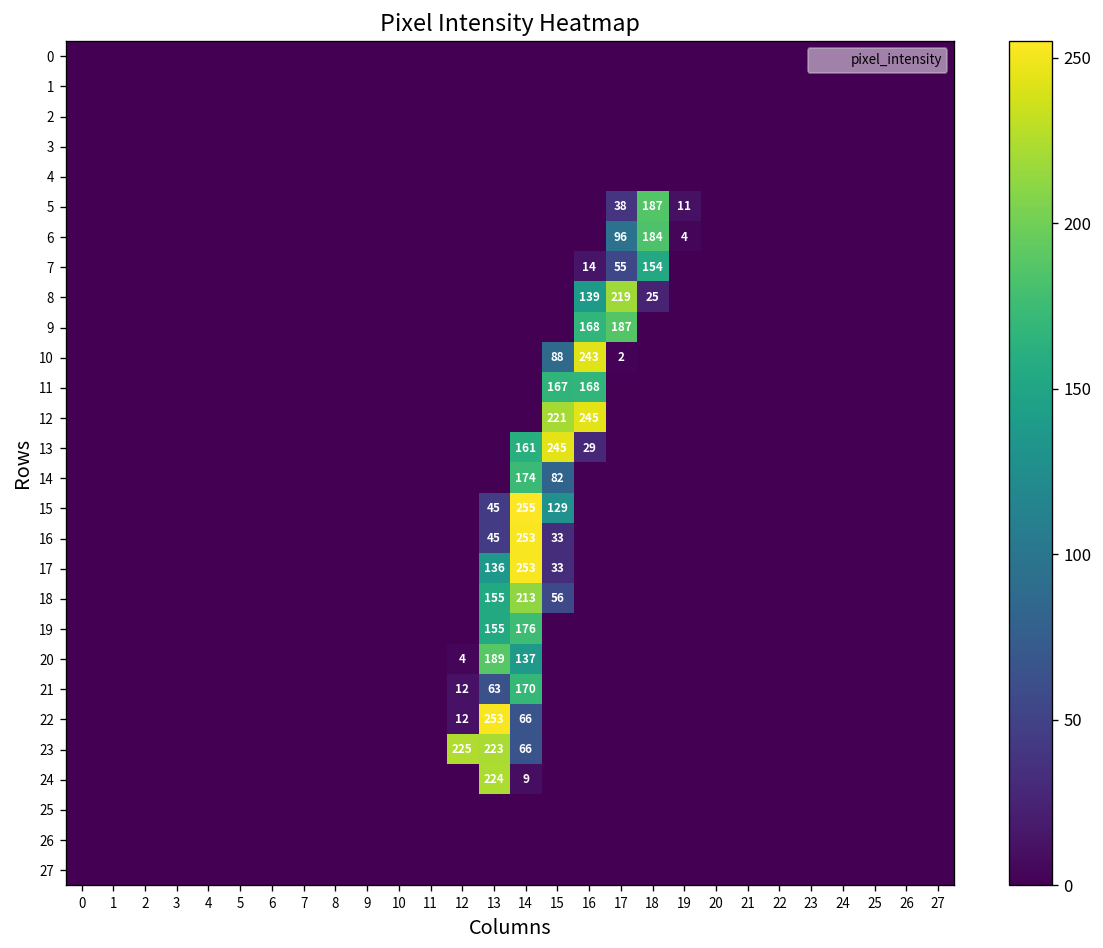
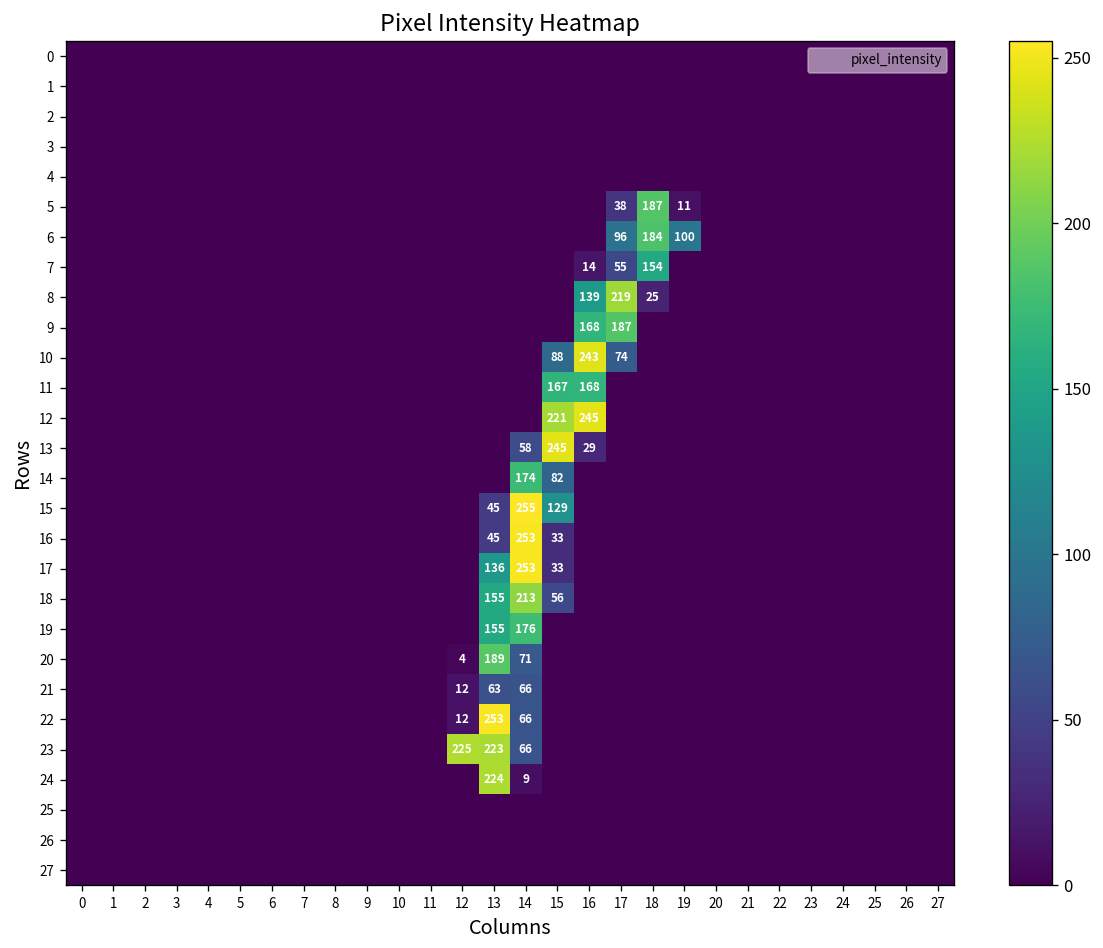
6, 19: 4 -> 100
10, 17: 2 -> 74
13, 14: 161 -> 58
20, 14: 137 -> 71
21, 14: 170 -> 66
